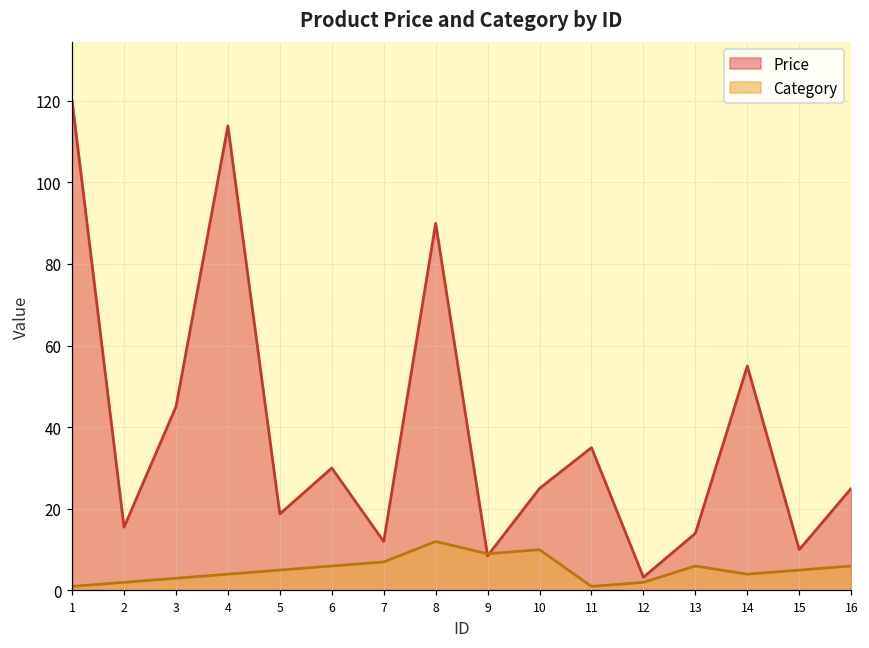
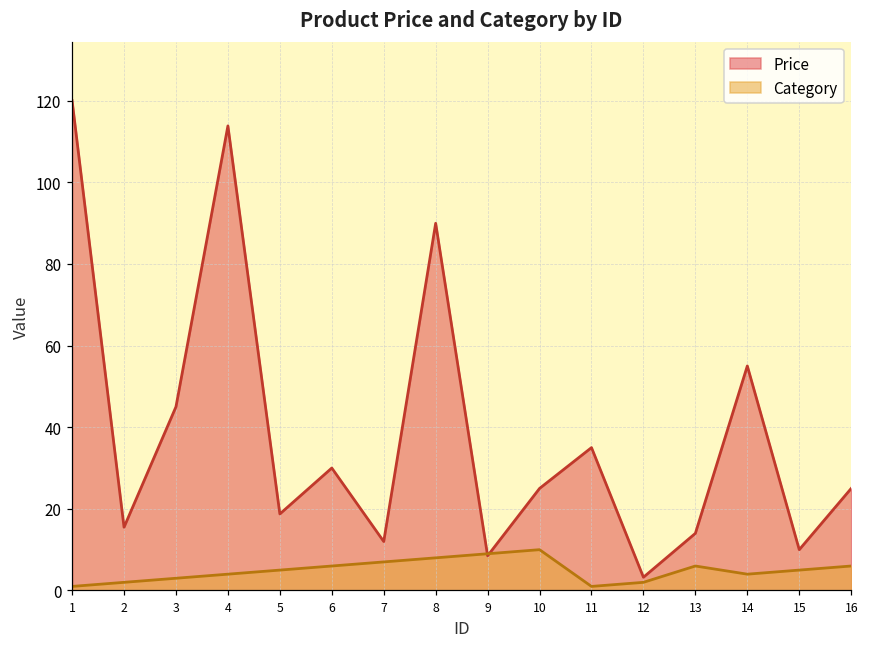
Category, 8: 12 -> 8
